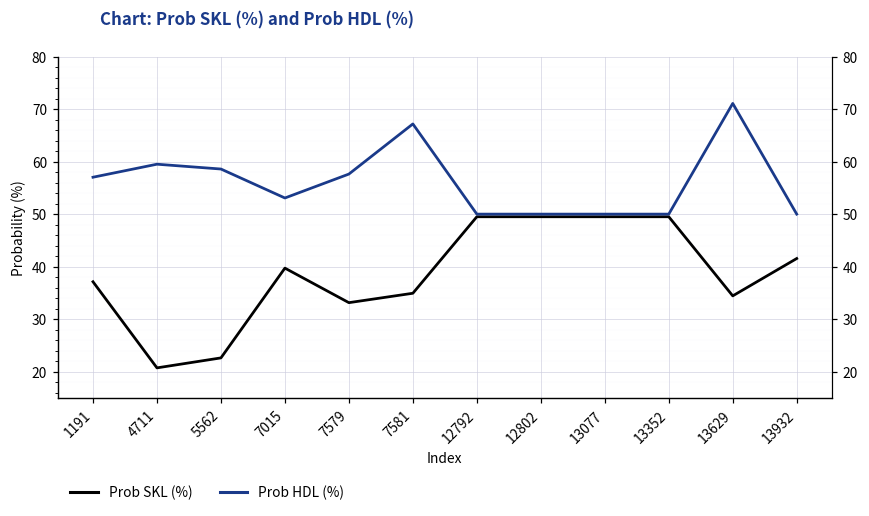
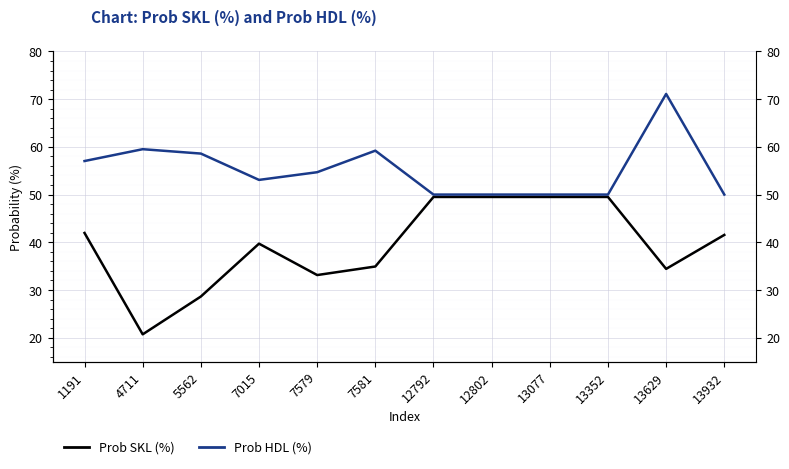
Prob SKL (%), 1191: 37 -> 42
Prob SKL (%), 5562: 23 -> 29
Prob HDL (%), 7579: 58 -> 55
Prob HDL (%), 7581: 67 -> 59
